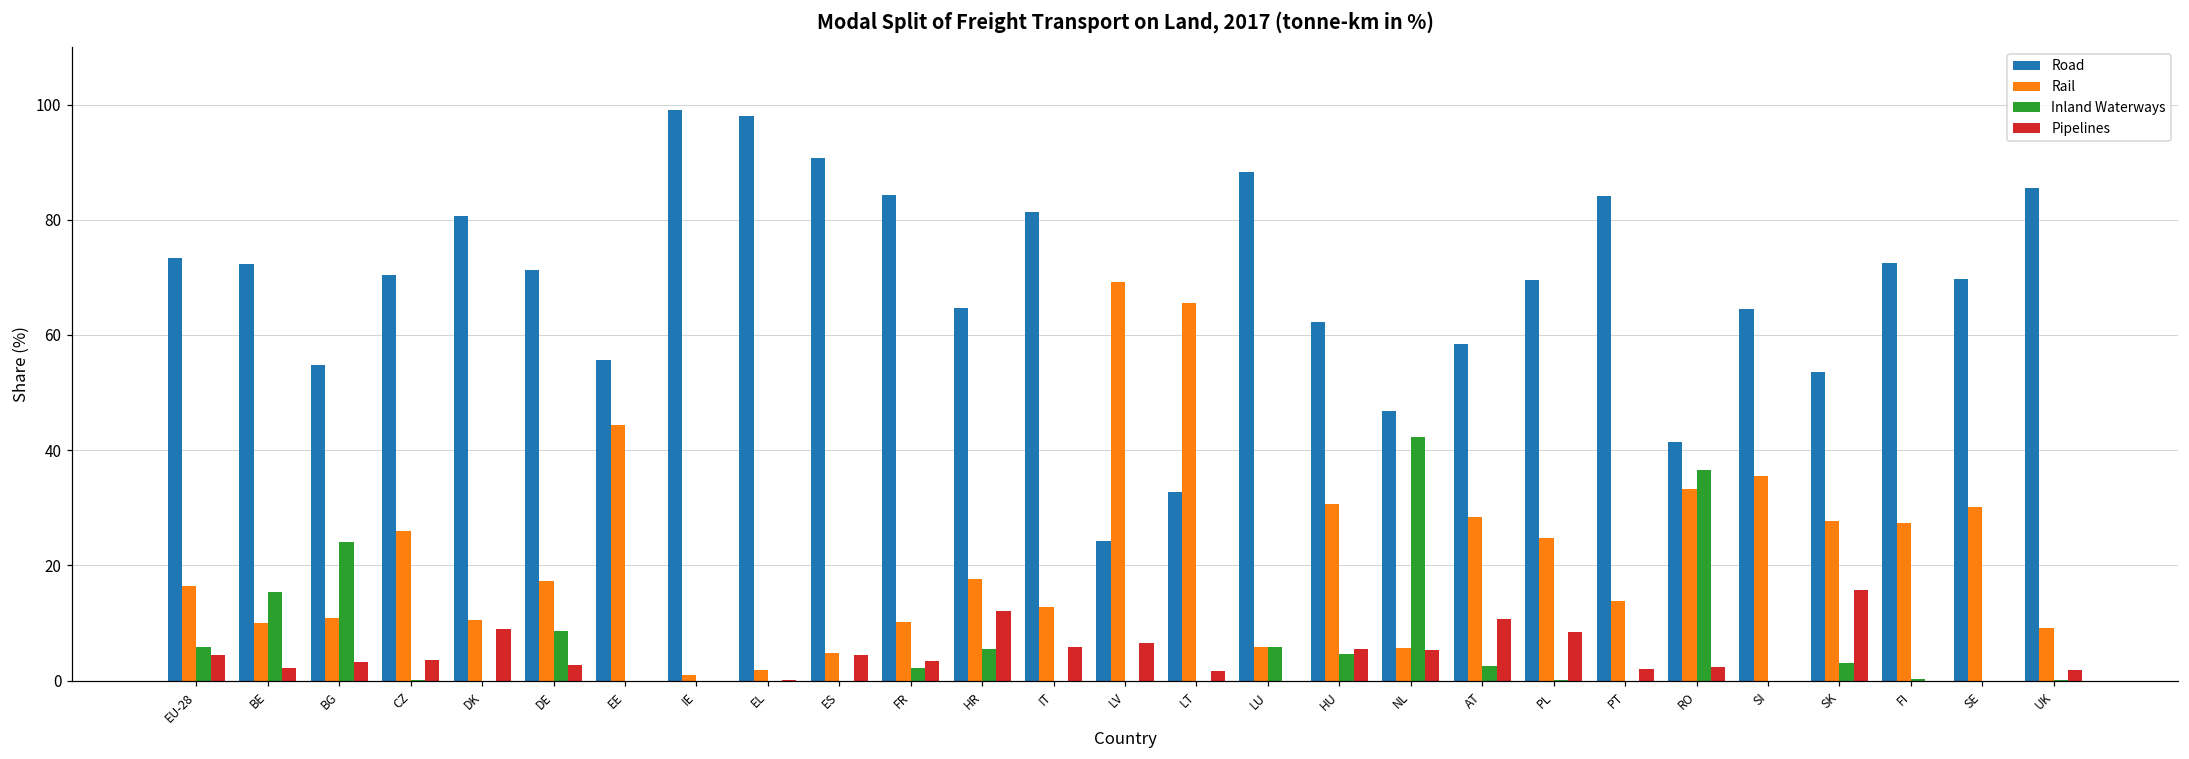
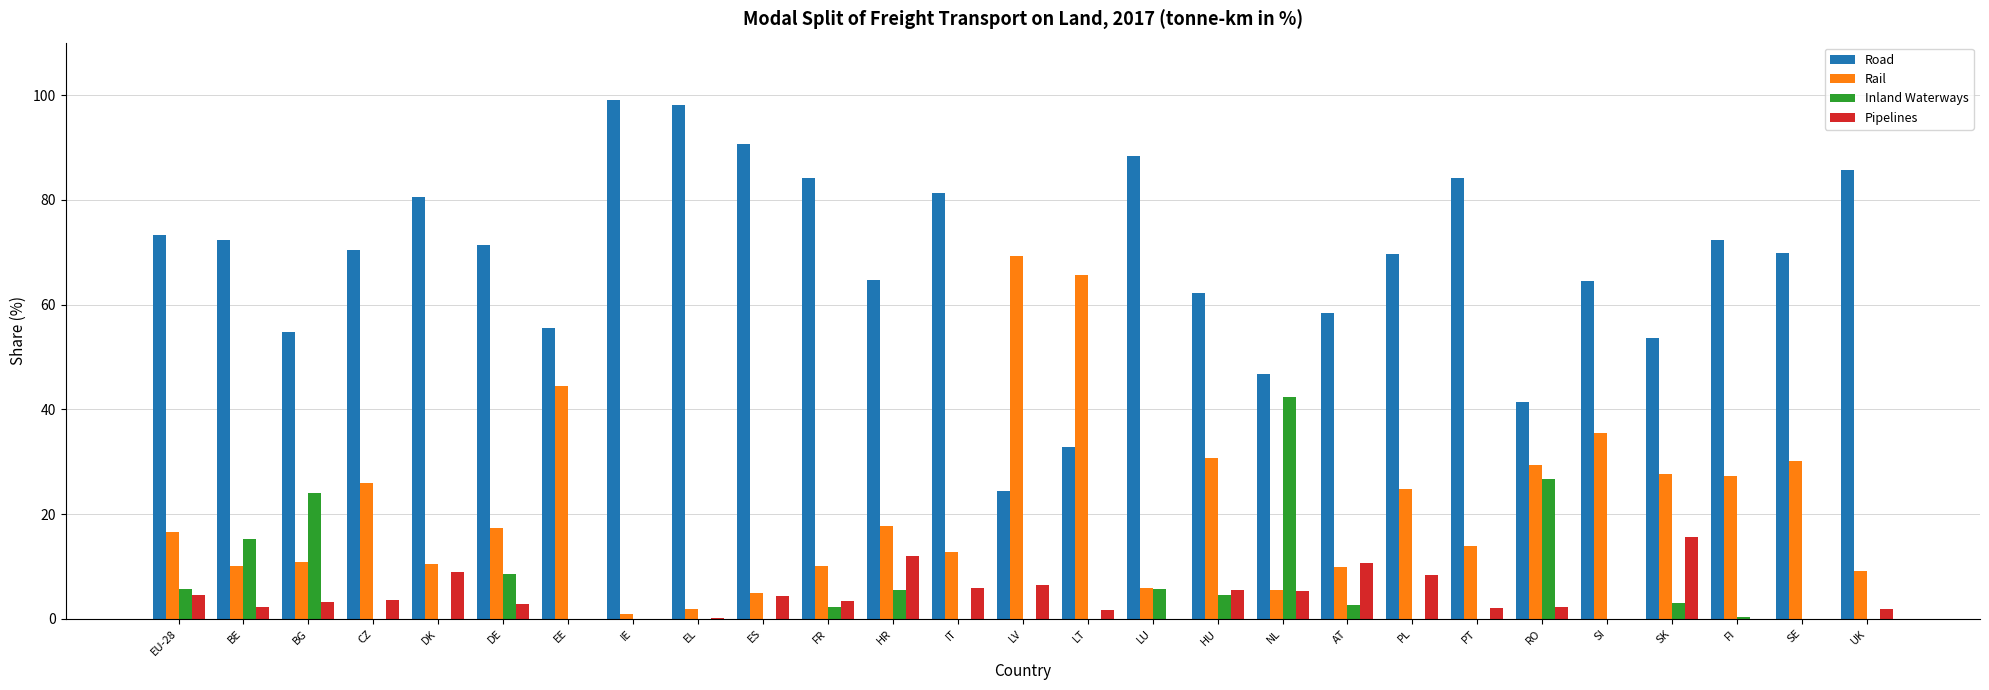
Rail, AT: 28 -> 10
Rail, RO: 33 -> 29
Inland Waterways, RO: 37 -> 27
